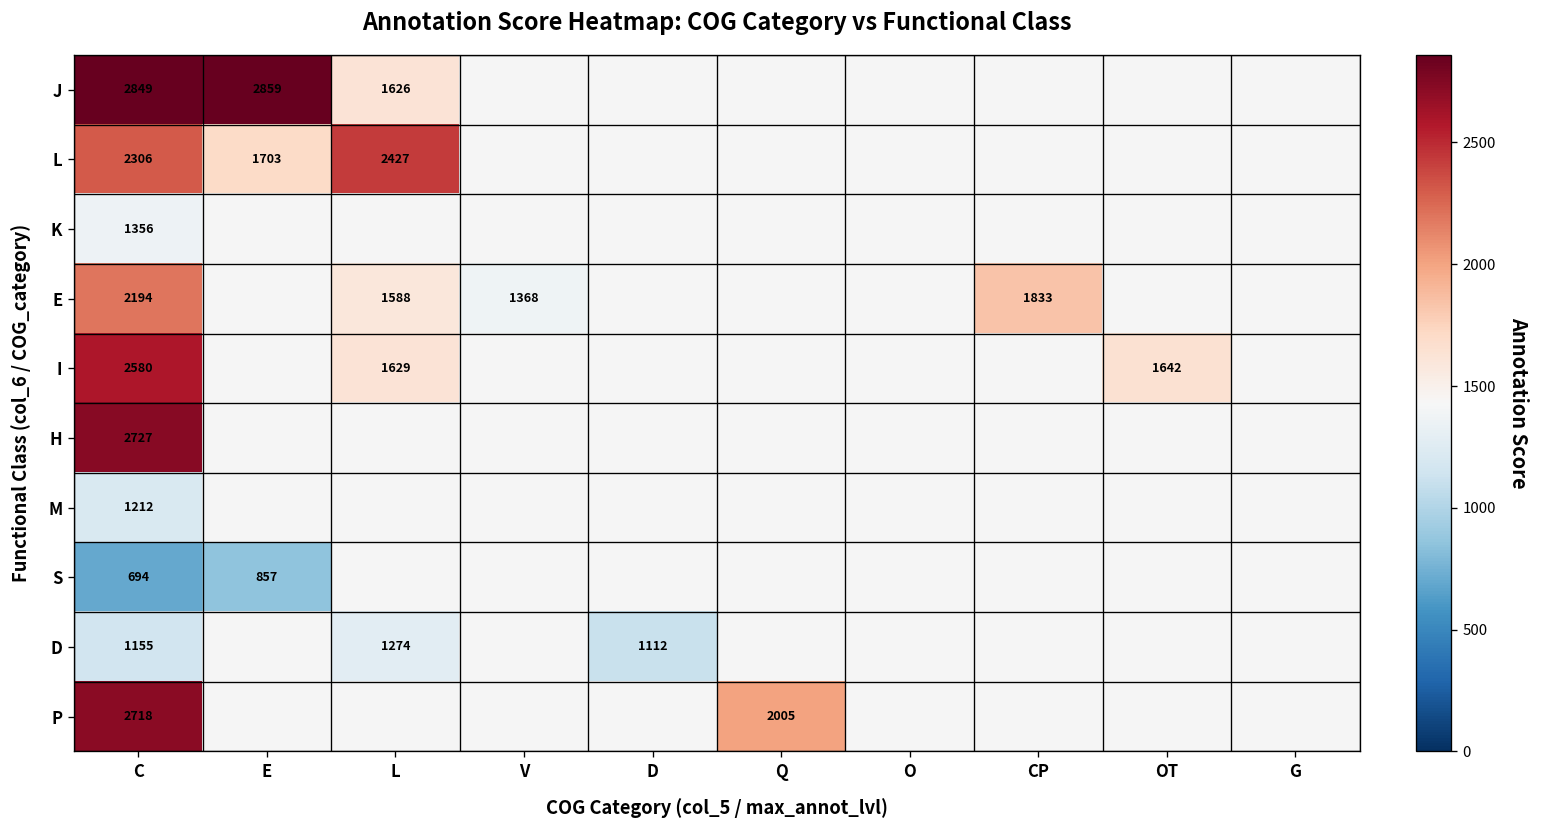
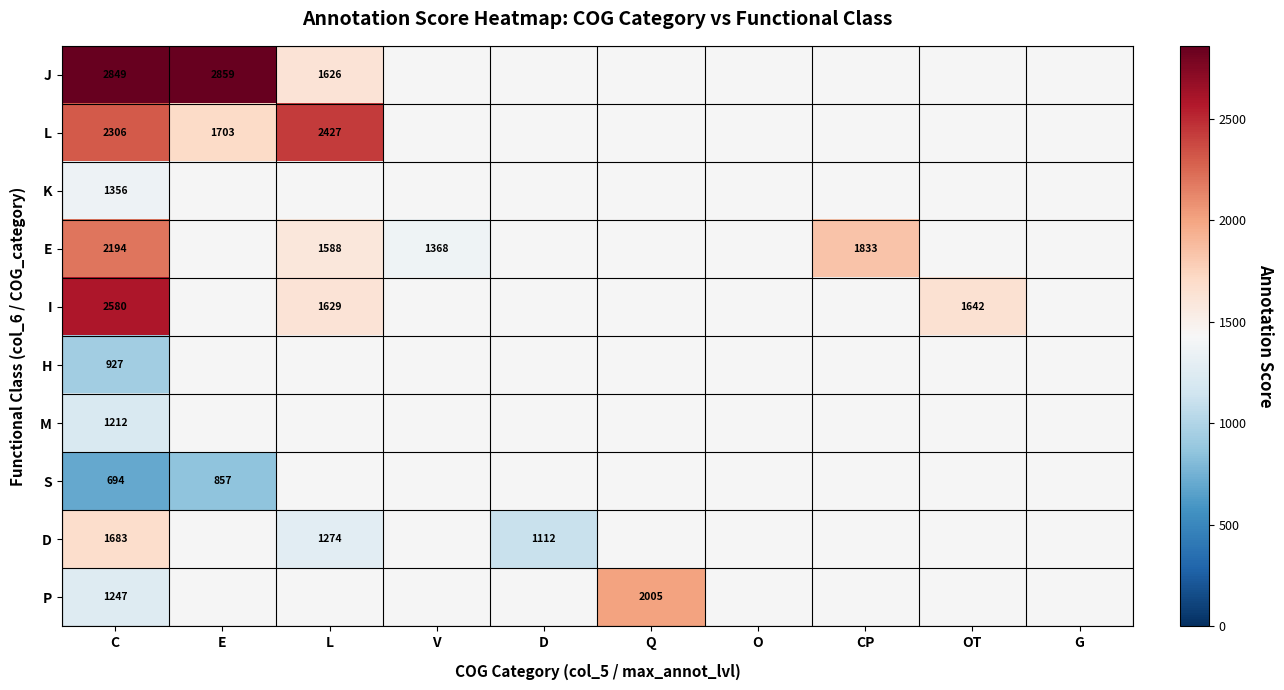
H, C: 2727 -> 927
D, C: 1155 -> 1683
P, C: 2718 -> 1247
